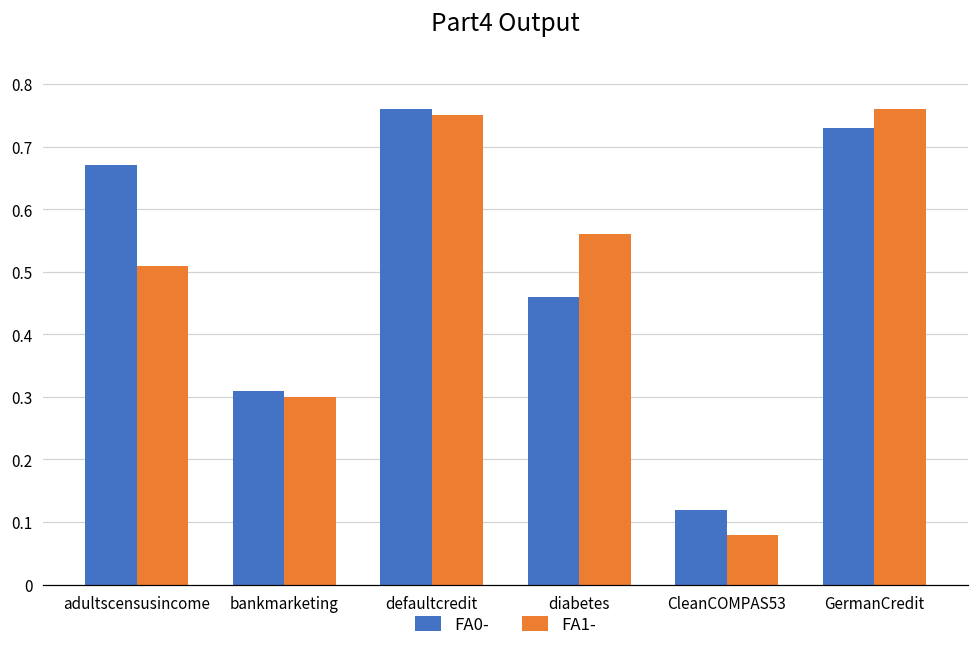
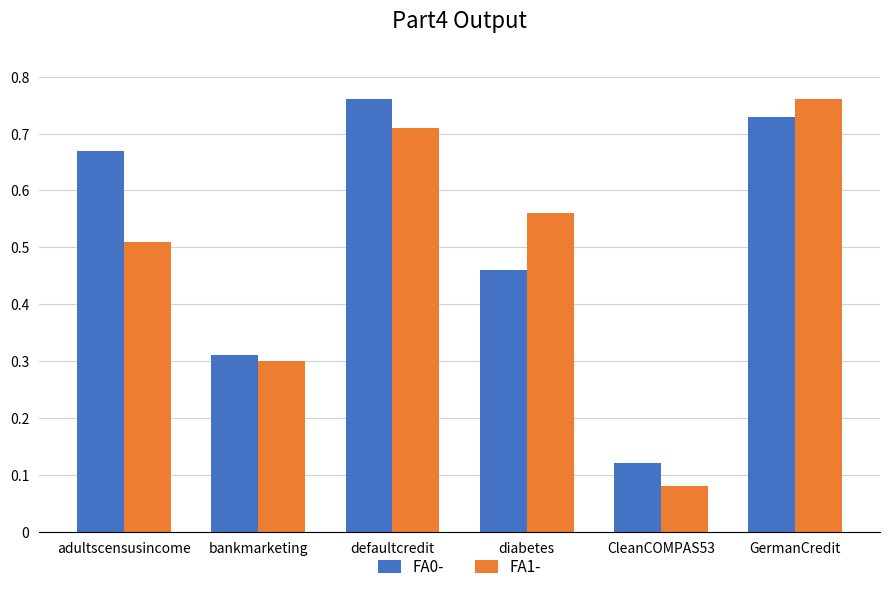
FA1-, defaultcredit: 0.75 -> 0.71
